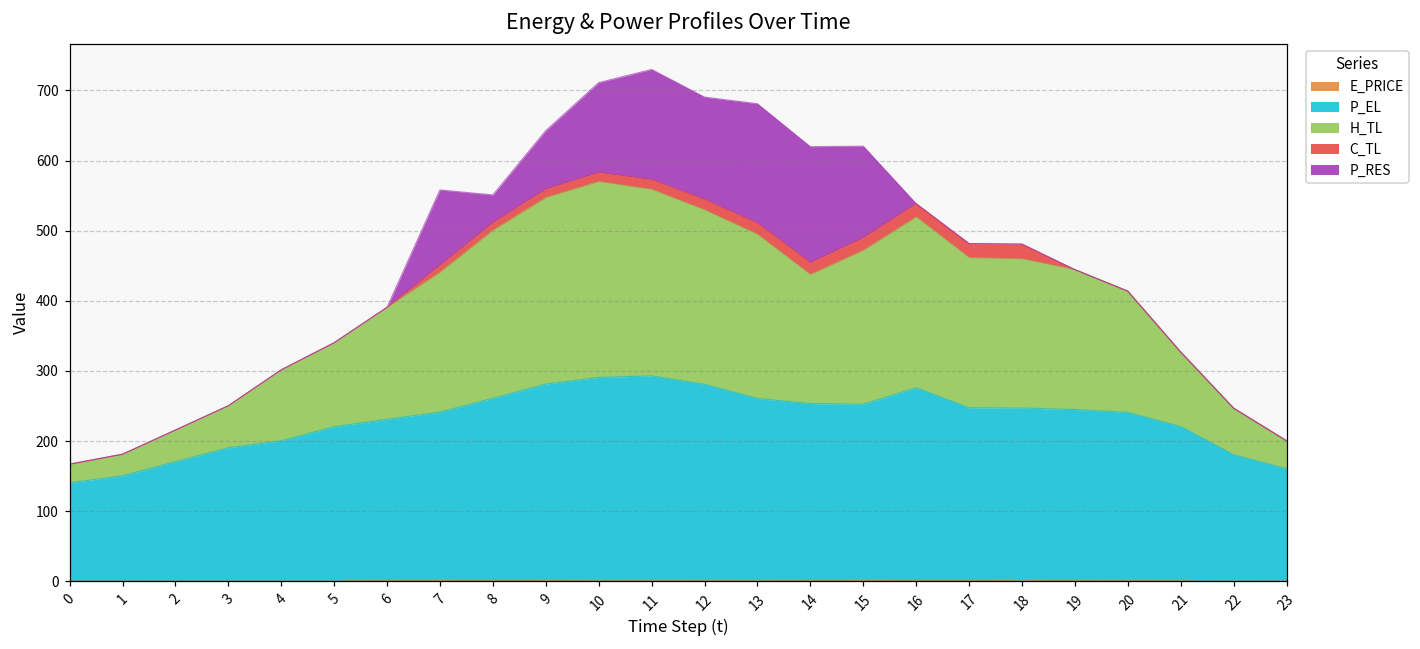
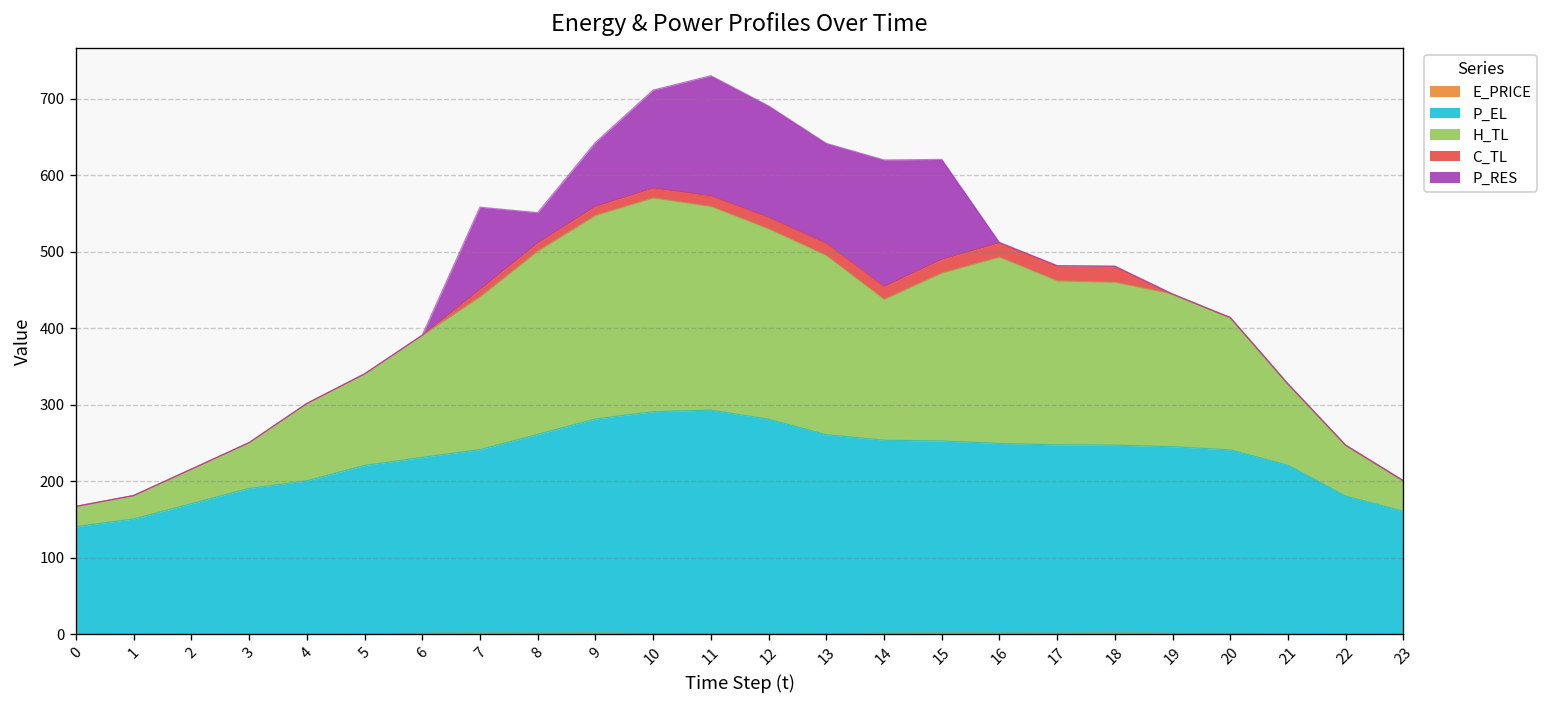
P_RES, 13: 170 -> 130
P_EL, 16: 270 -> 250
